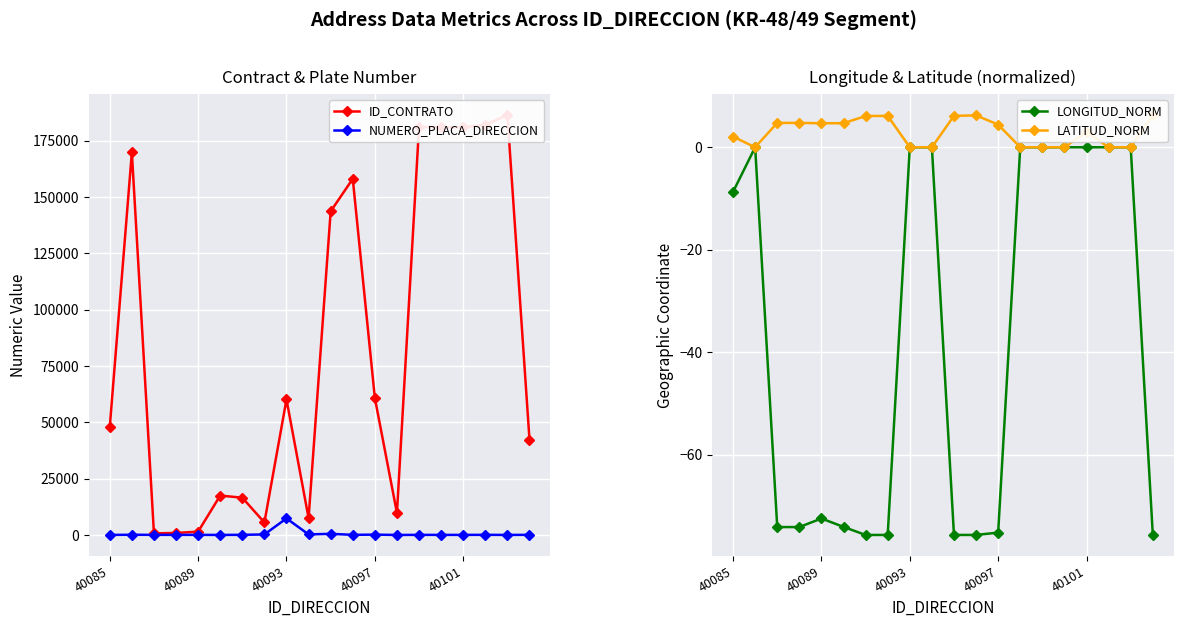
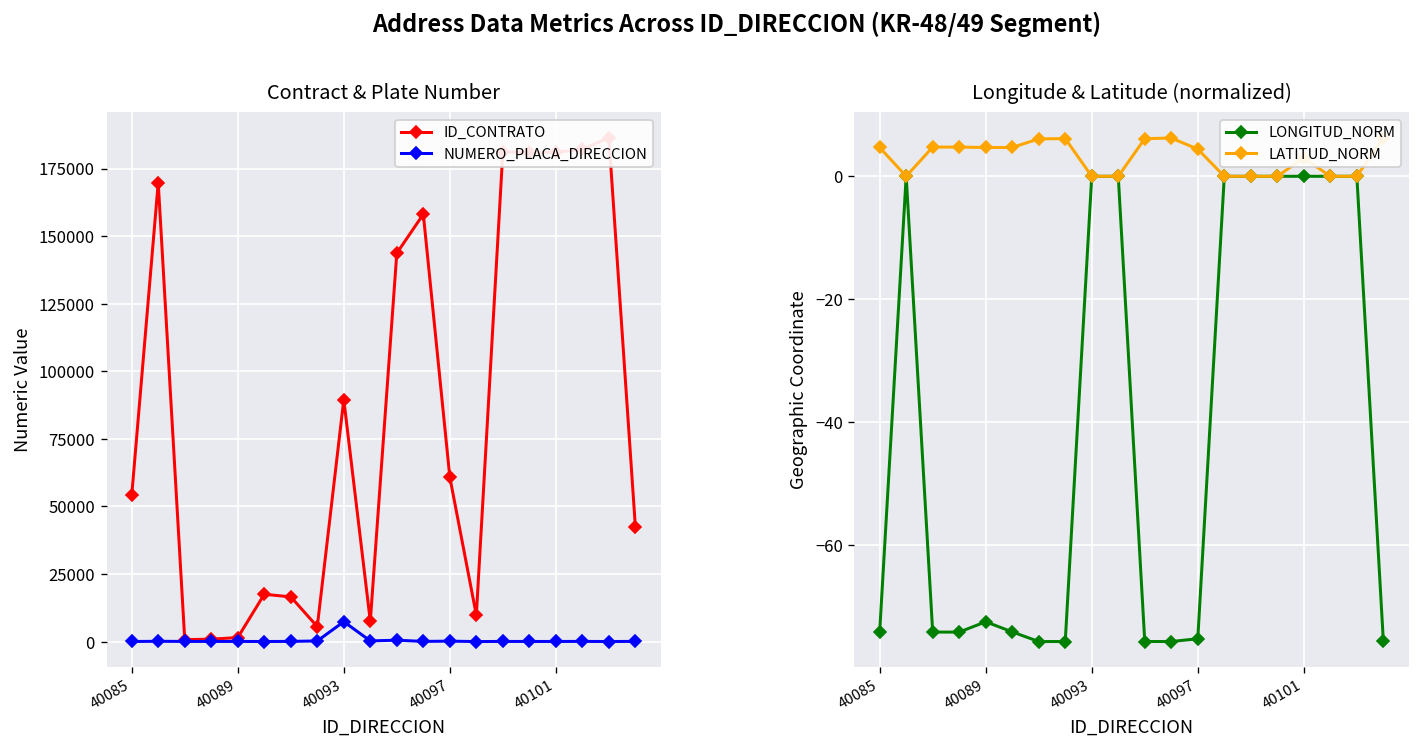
Contract & Plate Number, ID_CONTRATO, 40085: 48000 -> 54000
Contract & Plate Number, ID_CONTRATO, 40093: 60000 -> 90000
Longitude & Latitude (normalized), LONGITUD_NORM, 40085: -9 -> -74
Longitude & Latitude (normalized), LATITUD_NORM, 40085: 2 -> 5
